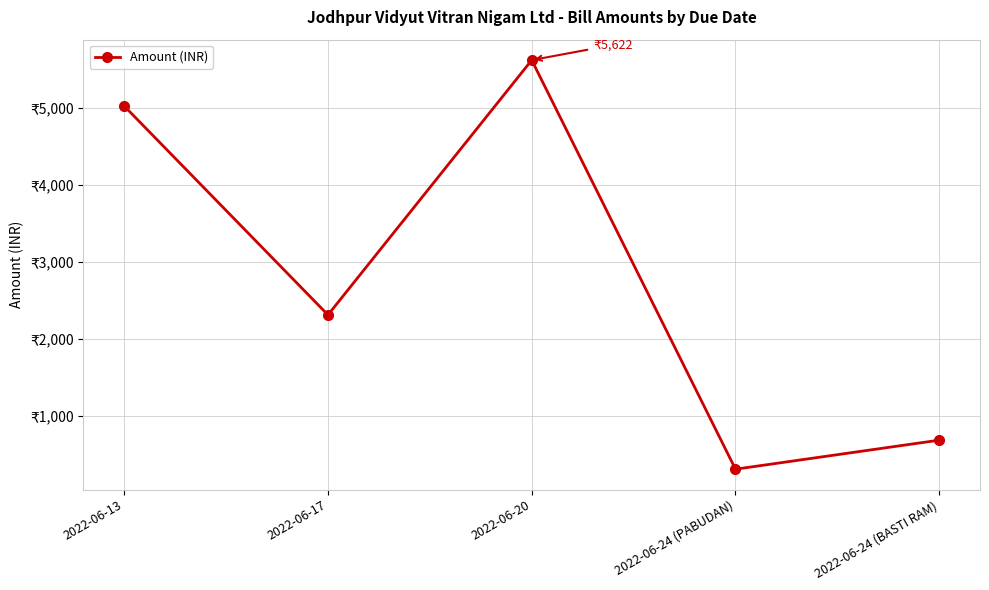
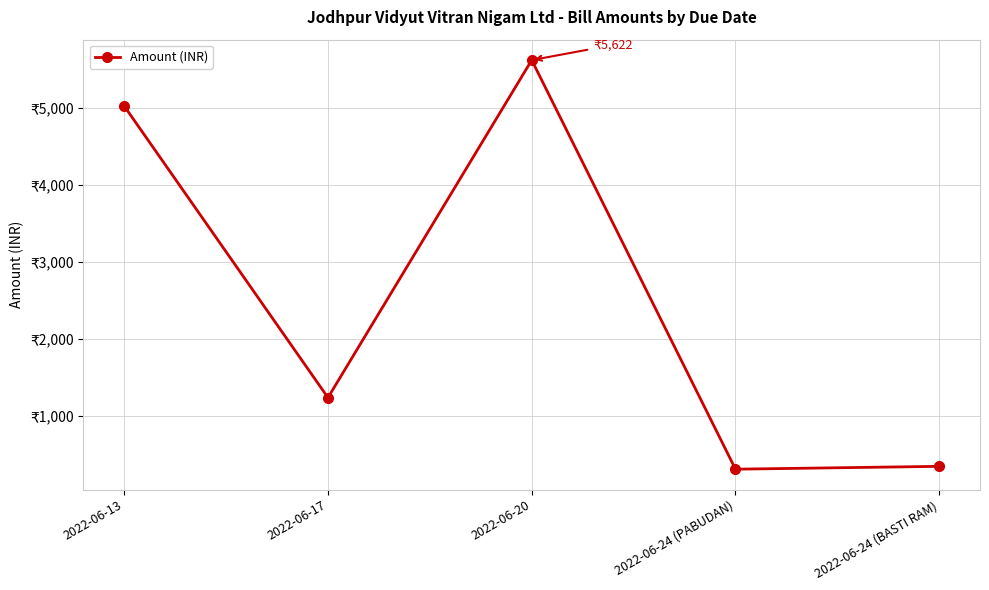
2022-06-17: ₹2,300 -> ₹1,200
2022-06-24 (BASTI RAM): ₹700 -> ₹300
